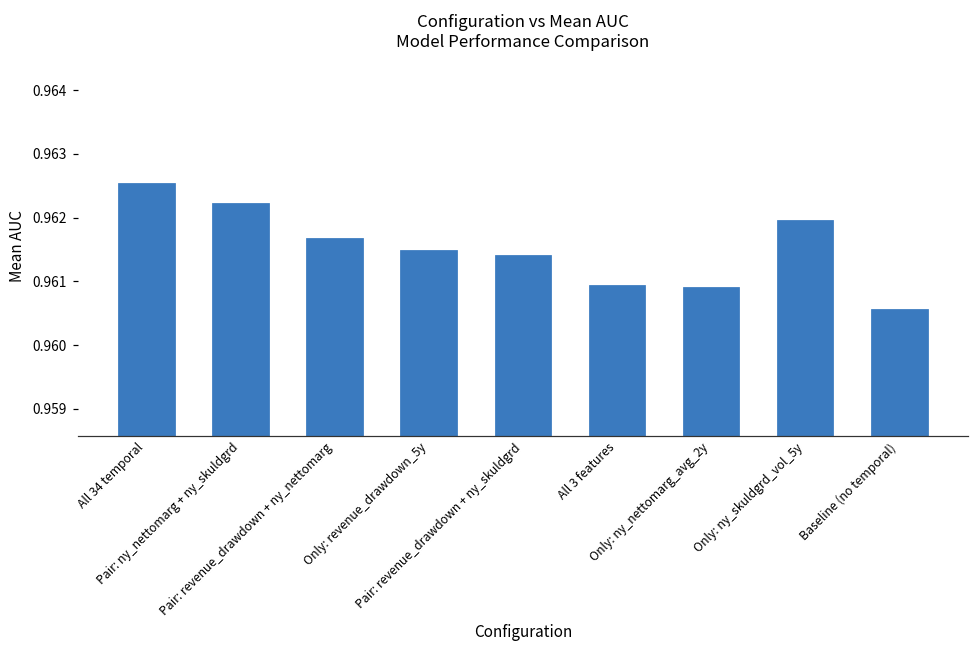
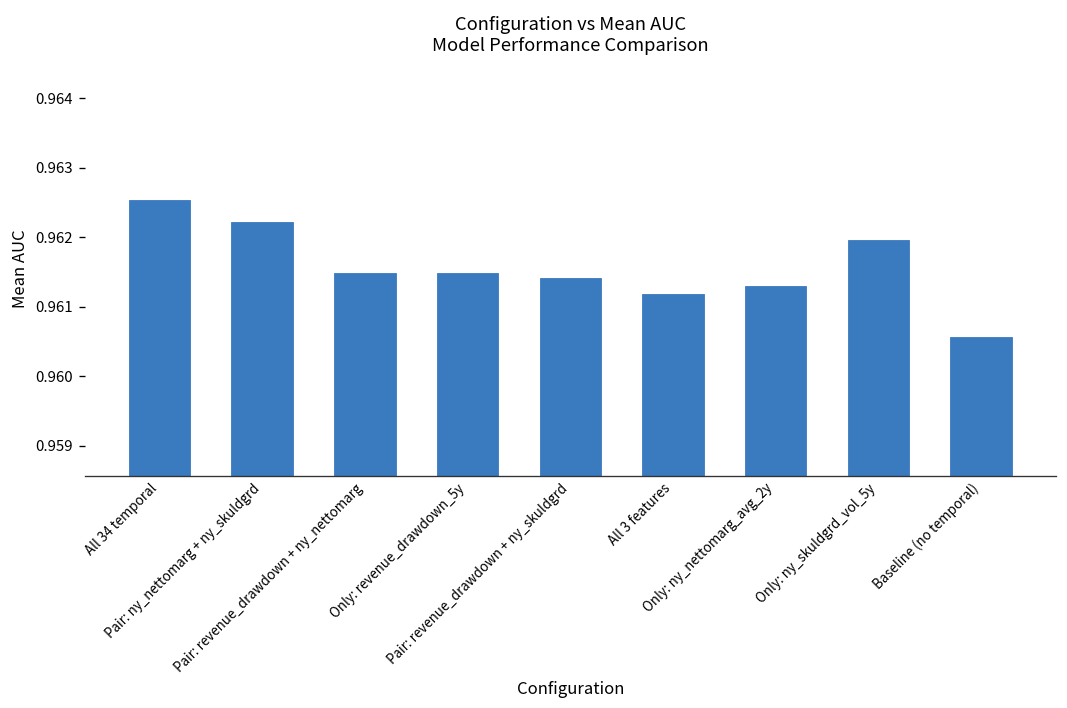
Pair: revenue_drawdown + ny_nettomarg: 0.9617 -> 0.9615
All 3 features: 0.9609 -> 0.9612
Only: ny_nettomarg_avg_2y: 0.9609 -> 0.9613
